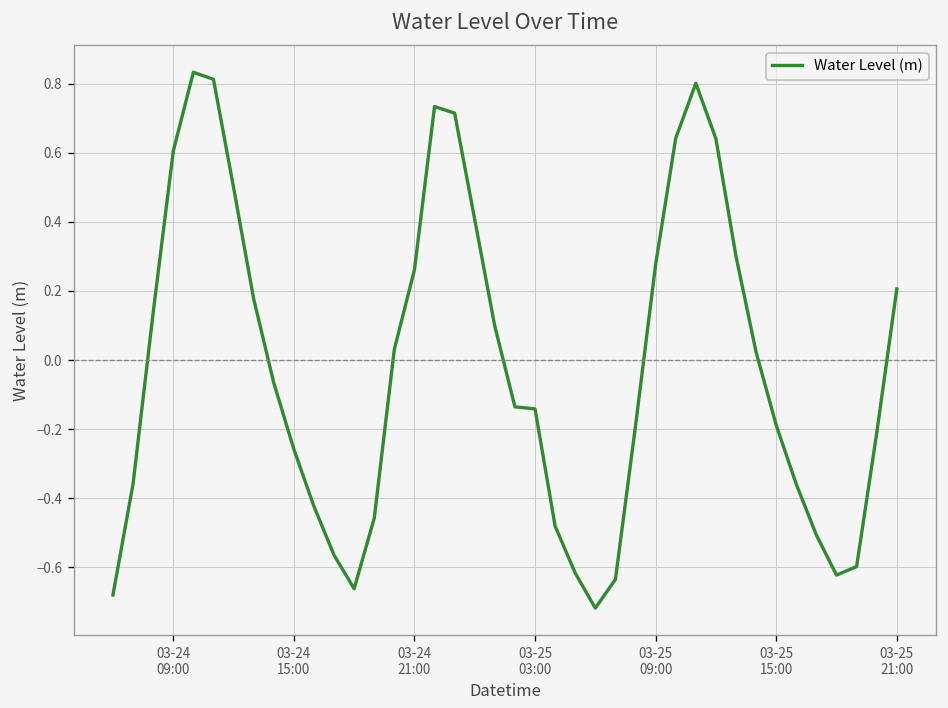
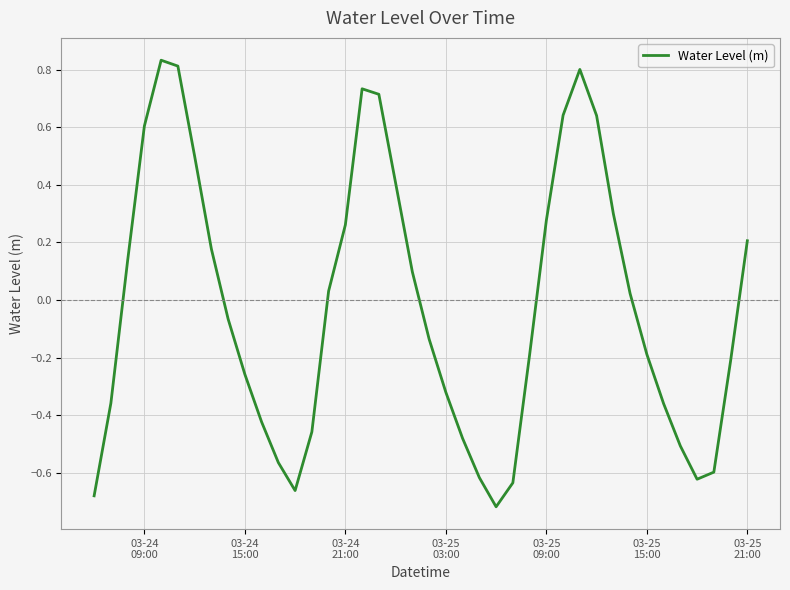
03-25 03:00: -0.14 -> -0.32
